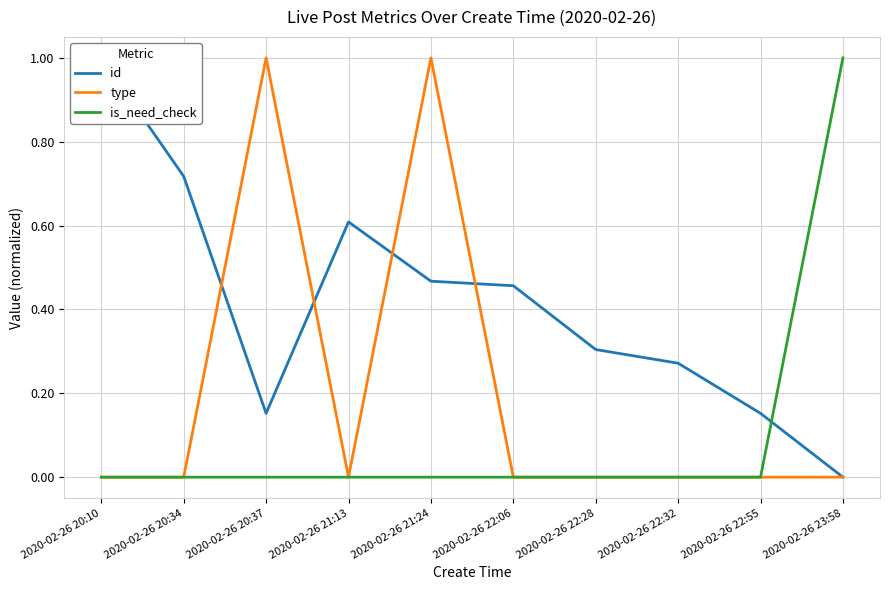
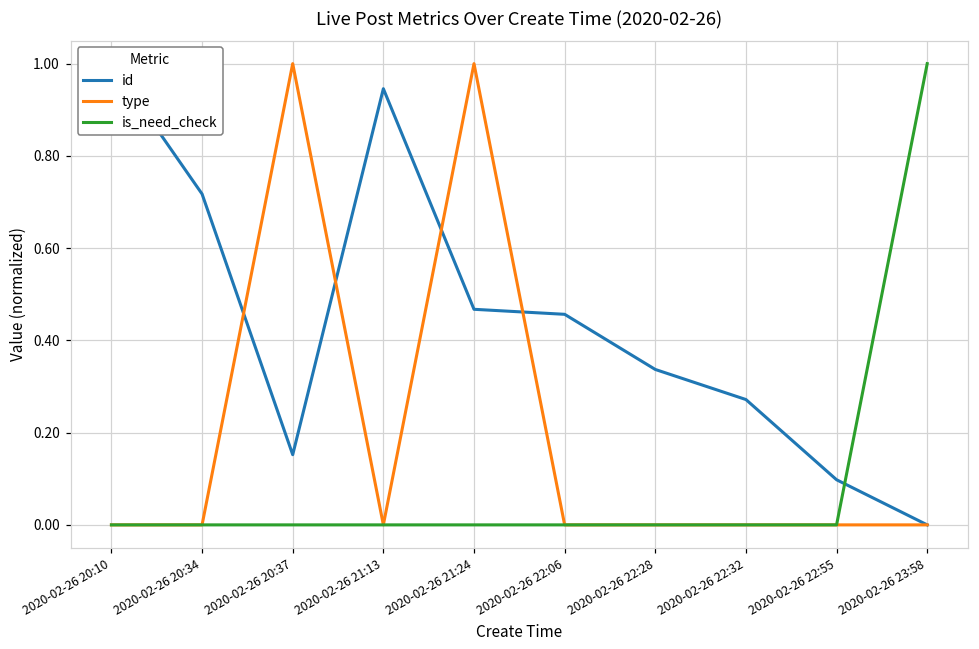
id, 2020-02-26 21:13: 0.61 -> 0.95
id, 2020-02-26 22:28: 0.30 -> 0.34
id, 2020-02-26 22:55: 0.15 -> 0.10
